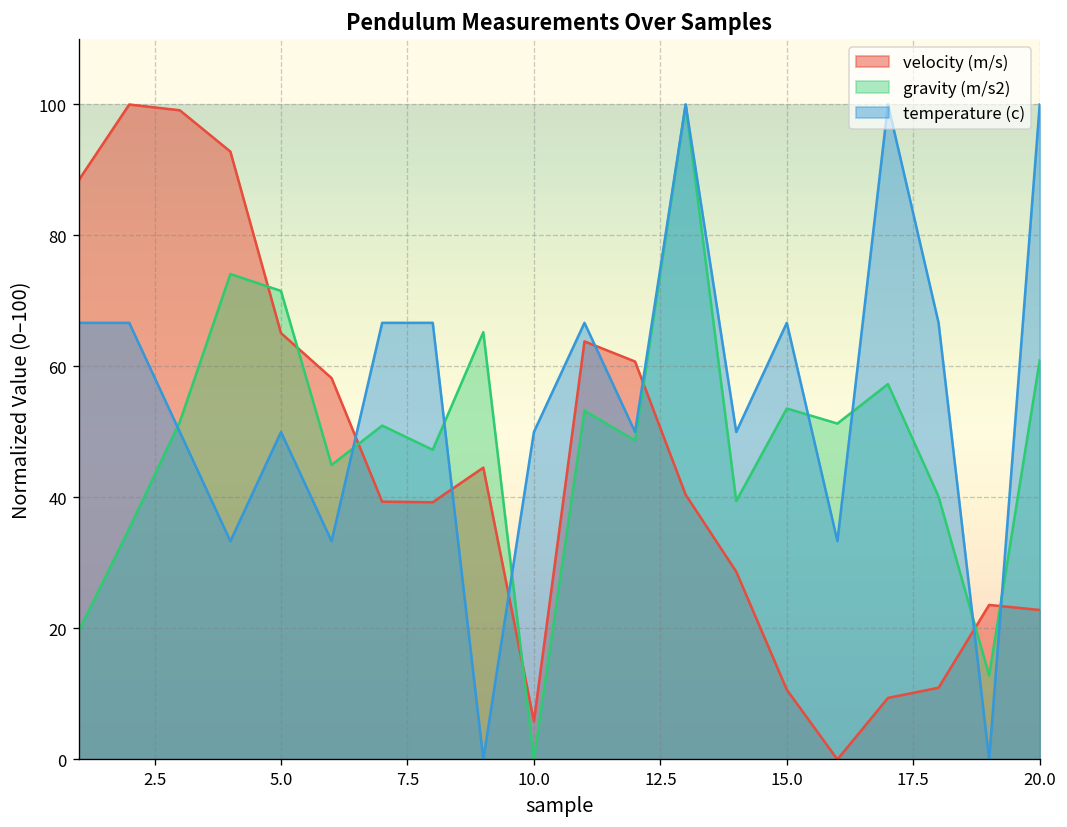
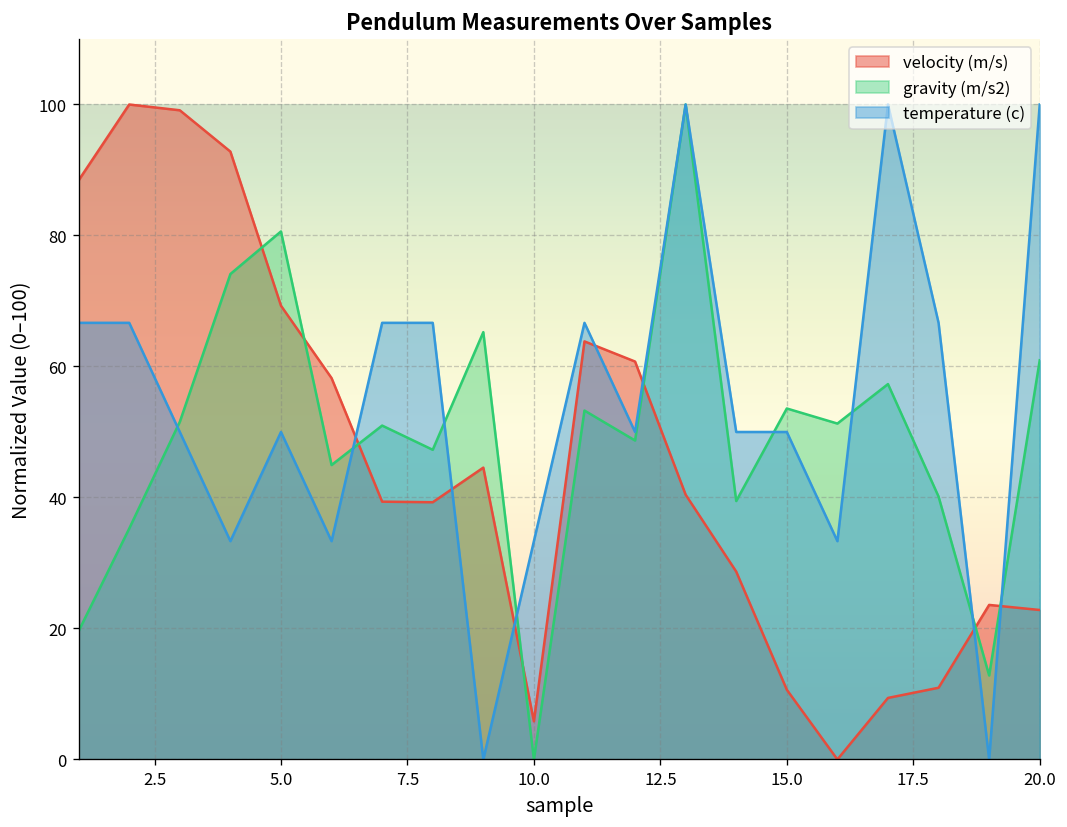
velocity (m/s), 5.0: 65 -> 69
gravity (m/s2), 5.0: 72 -> 81
temperature (c), 10.0: 50 -> 33
temperature (c), 15.0: 67 -> 50
